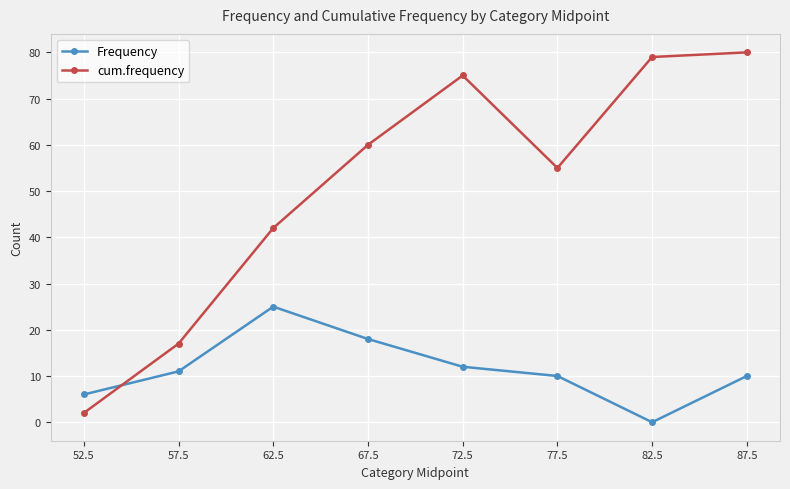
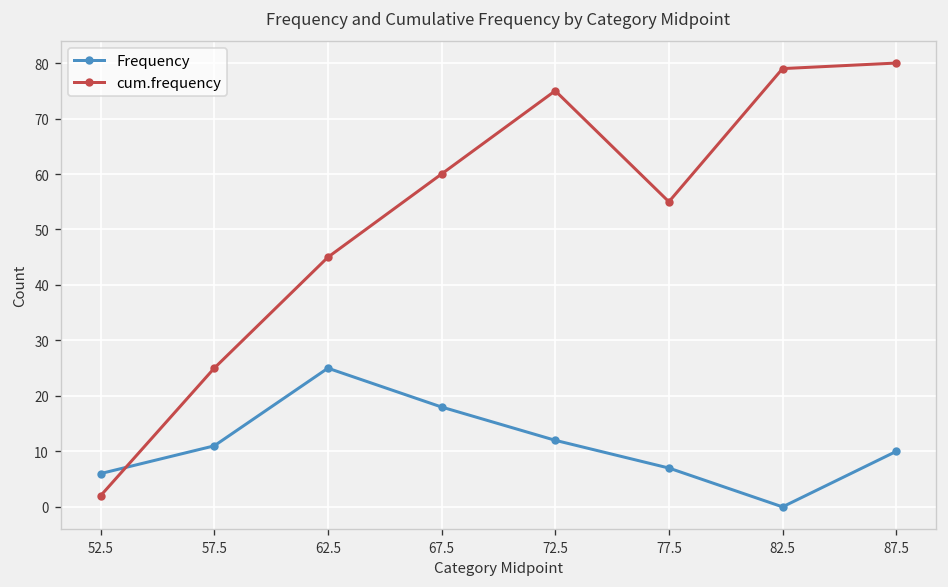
cum.frequency, 57.5: 17 -> 25
cum.frequency, 62.5: 42 -> 45
Frequency, 77.5: 10 -> 7
